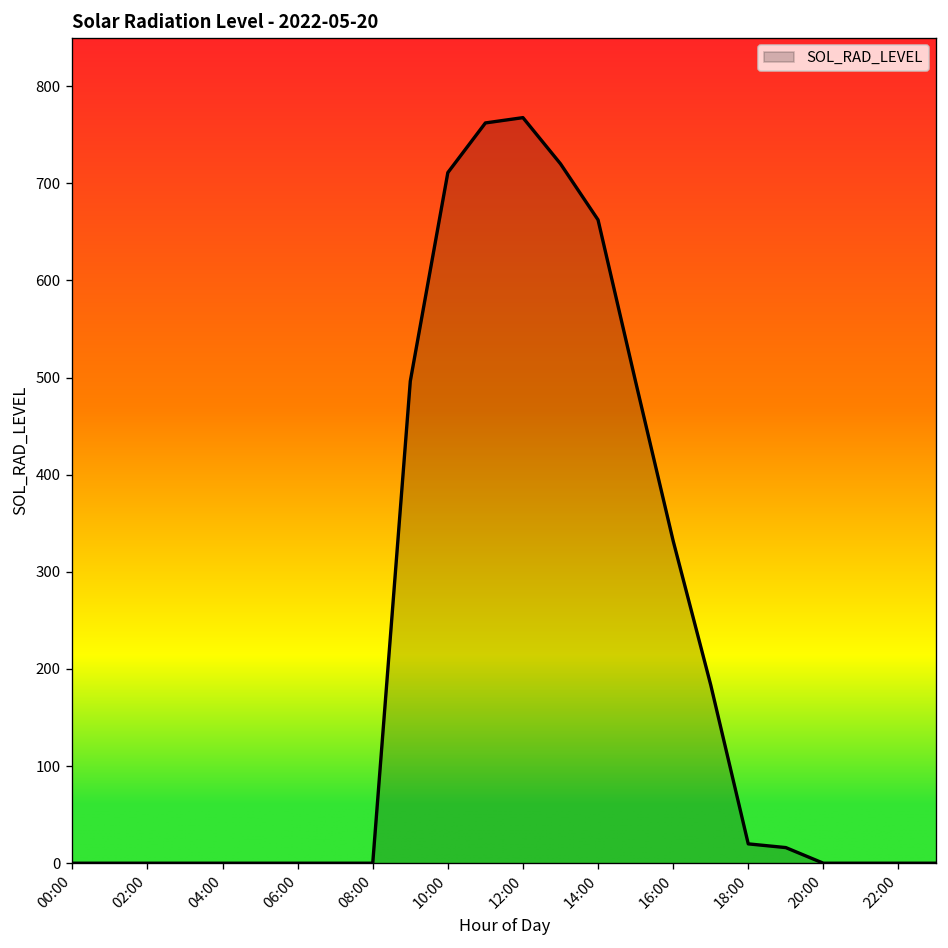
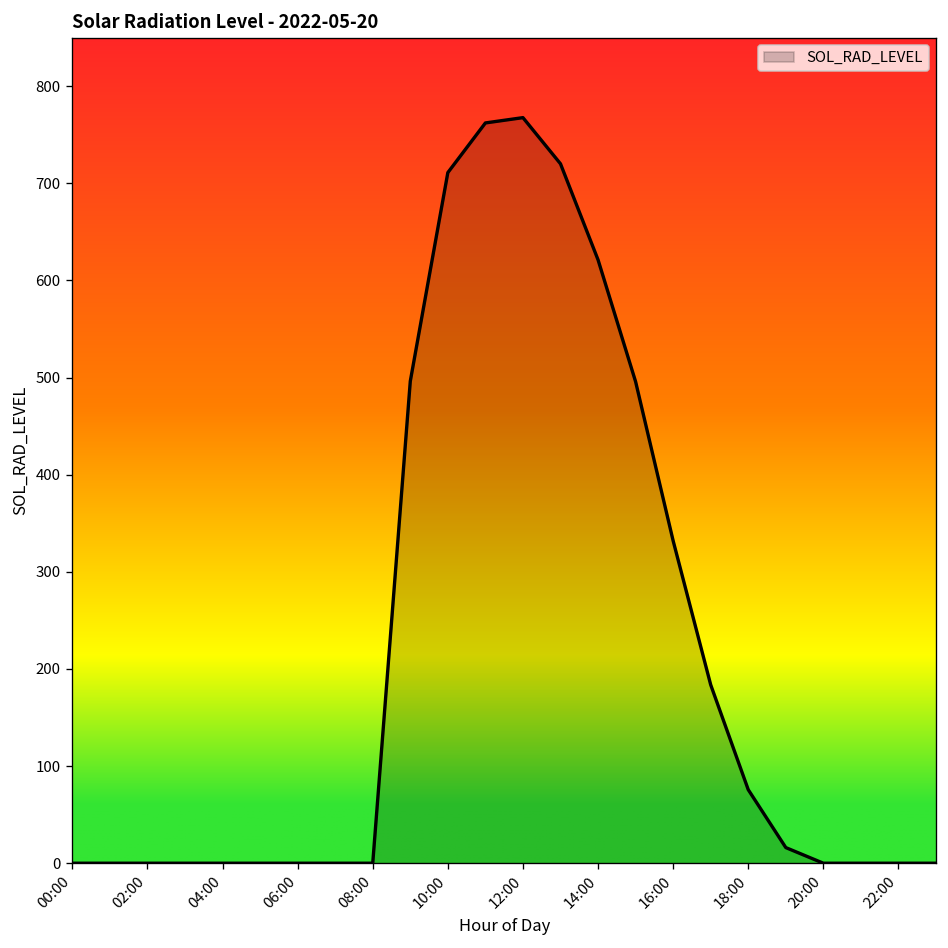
14:00: 660 -> 620
18:00: 20 -> 80
